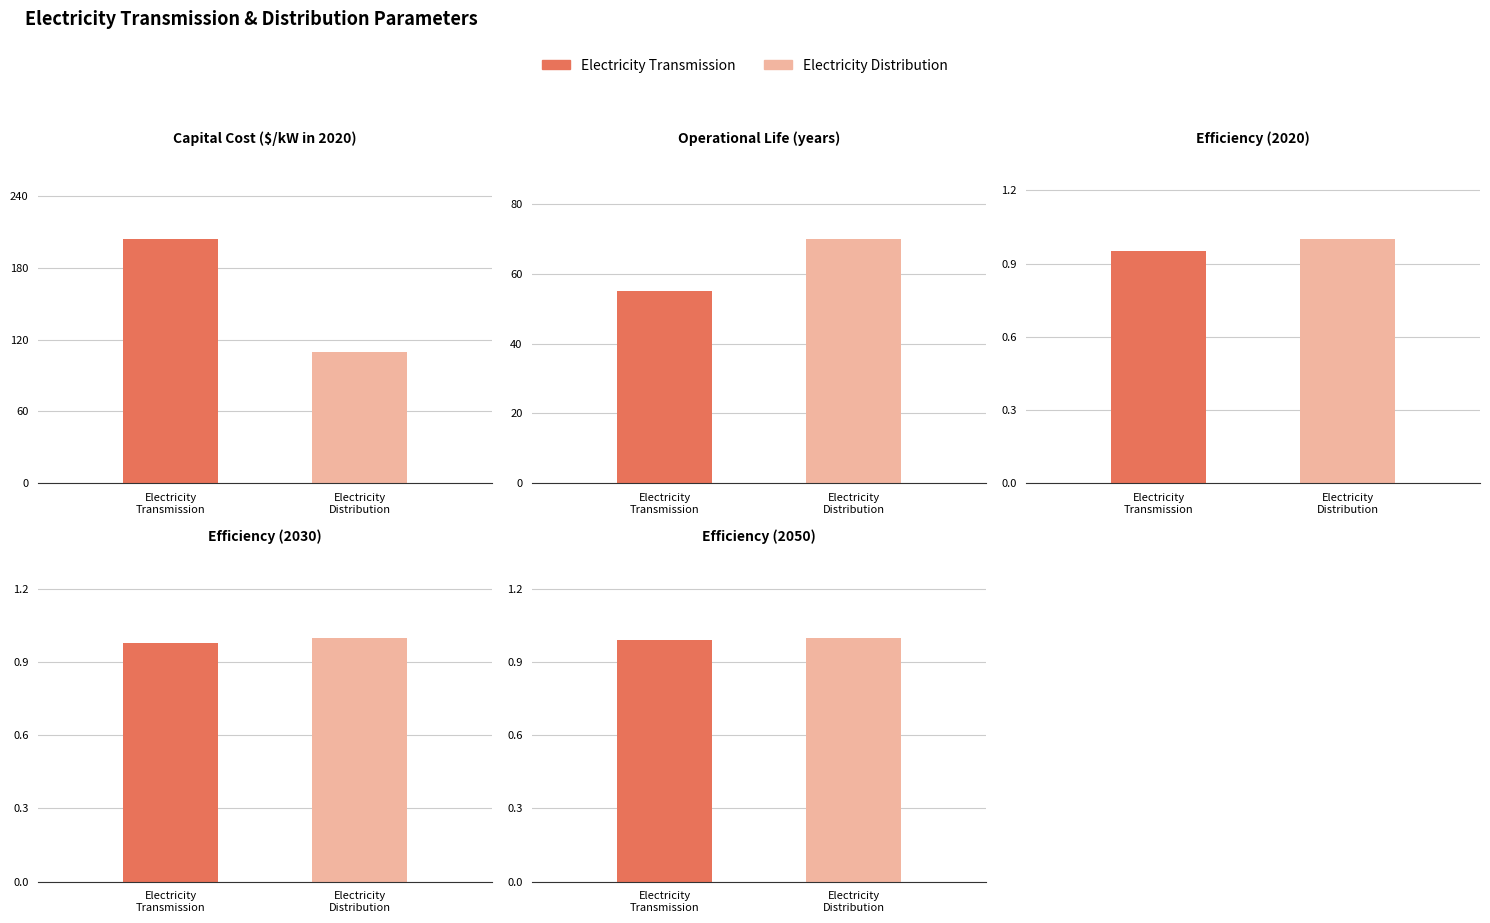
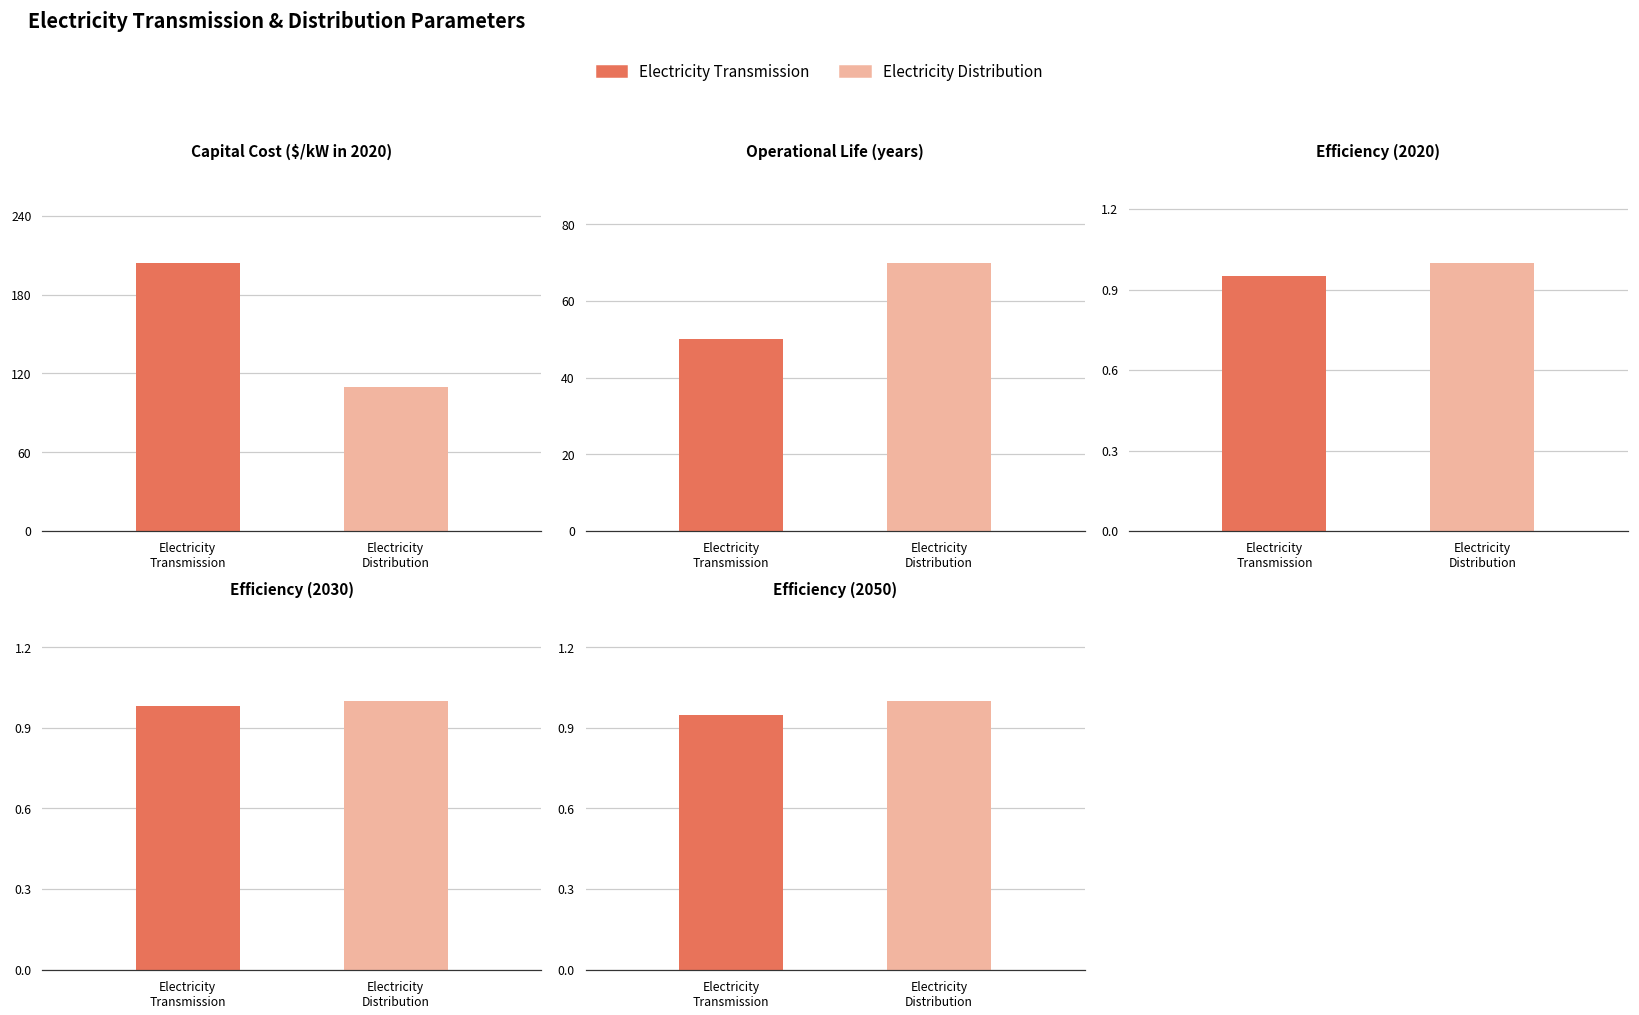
Operational Life (years), Electricity Transmission: 55 -> 50
Efficiency (2050), Electricity Transmission: 0.99 -> 0.95
